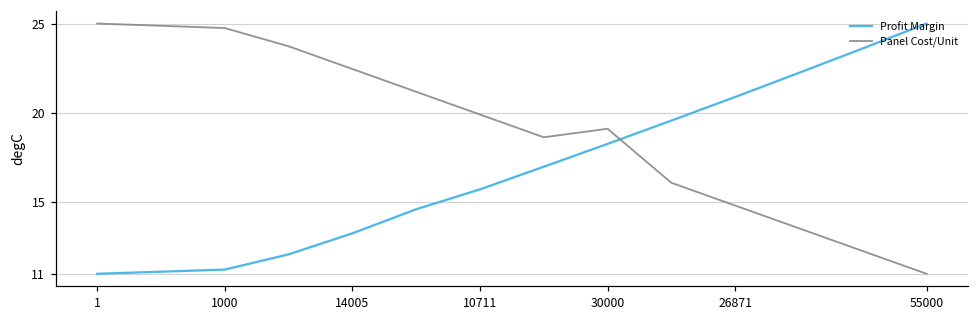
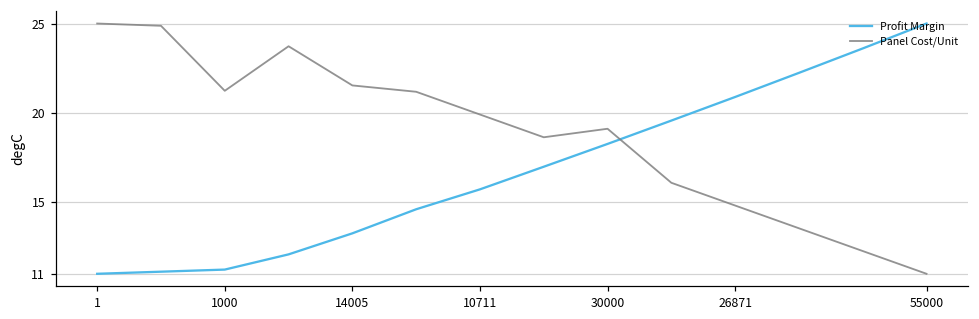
Panel Cost/Unit, 1000: 24.7 -> 21.2
Panel Cost/Unit, 14005: 22.5 -> 21.5
